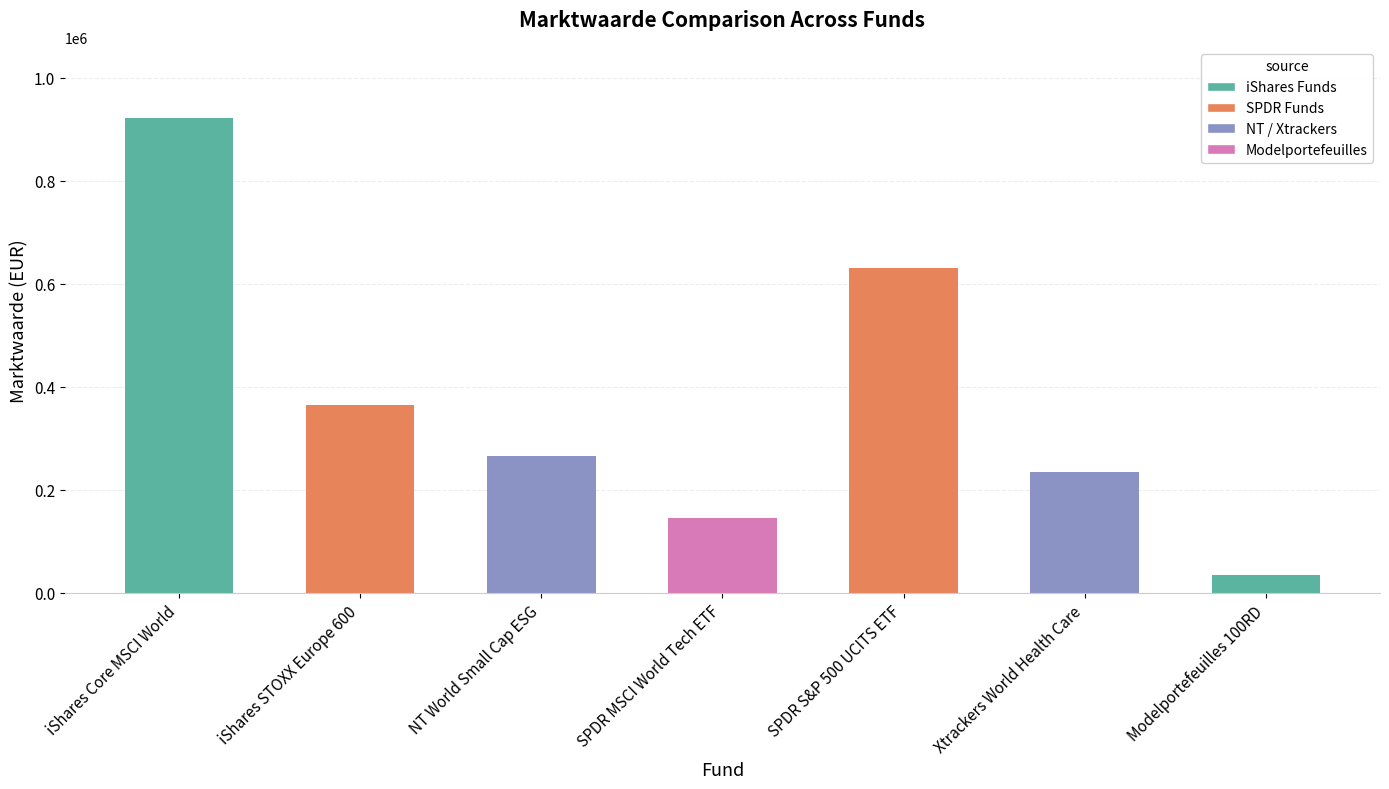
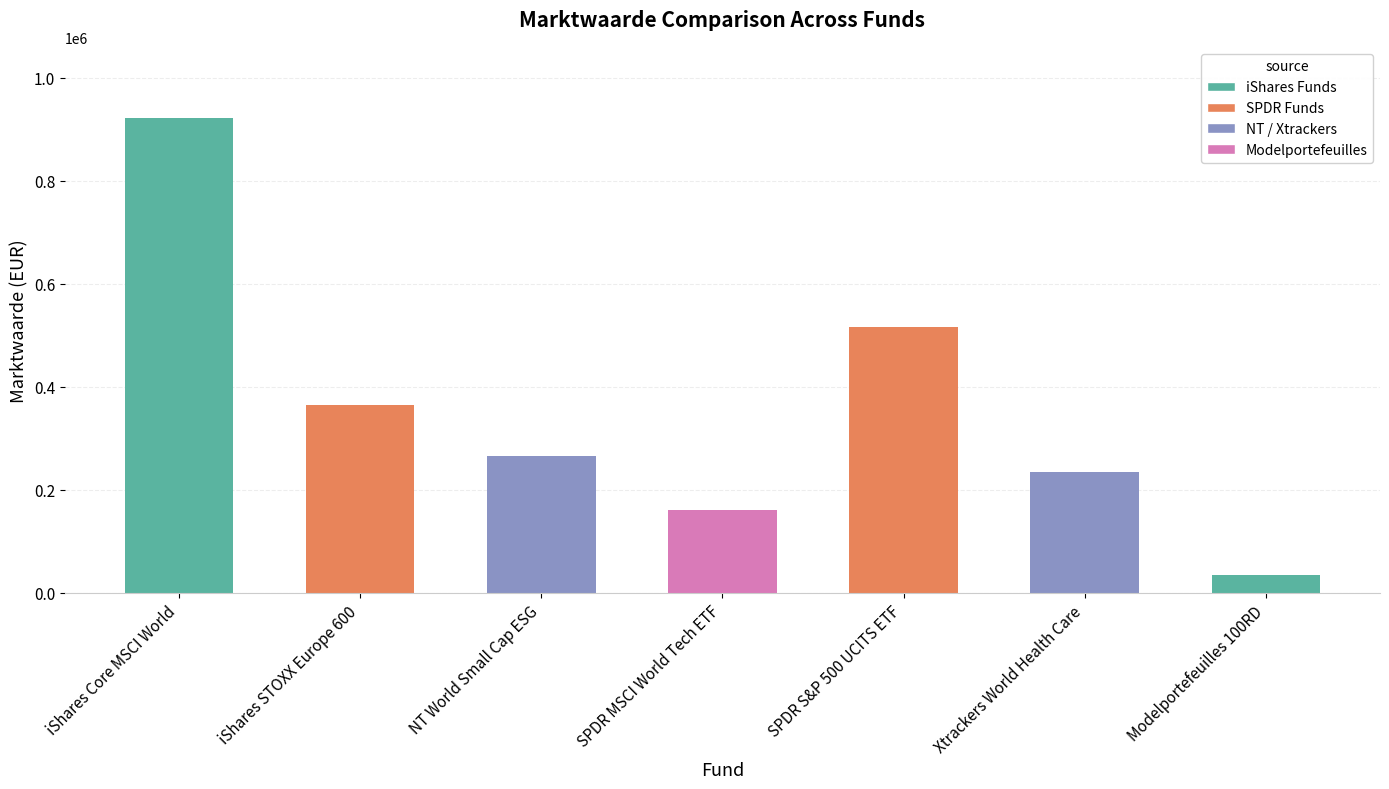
SPDR MSCI World Tech ETF: 140000 -> 160000
SPDR S&P 500 UCITS ETF: 630000 -> 520000
